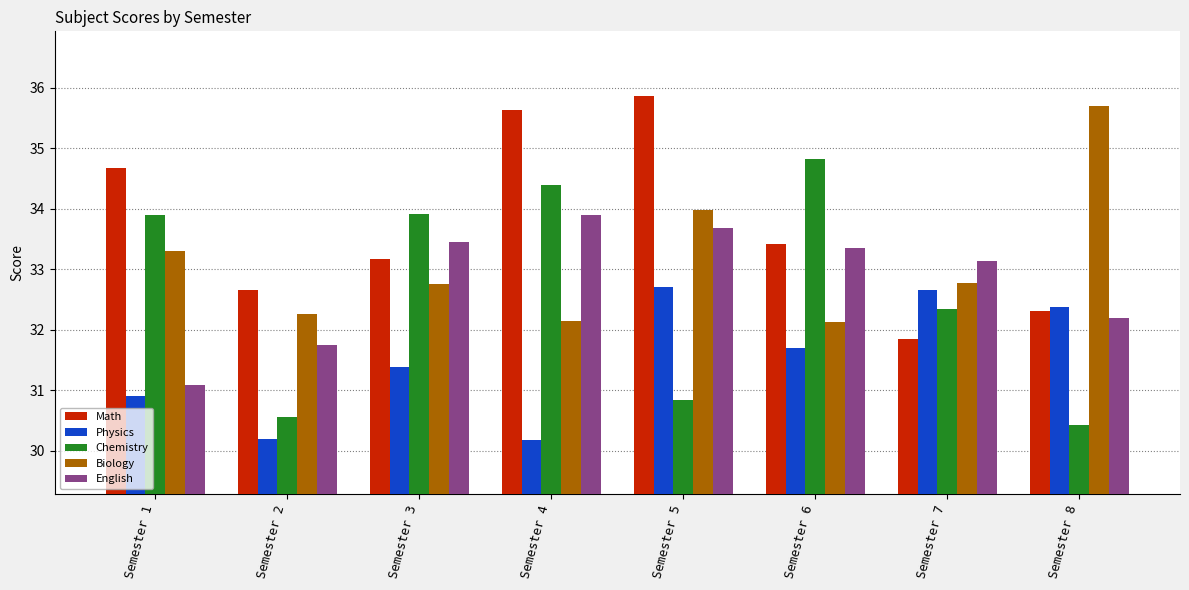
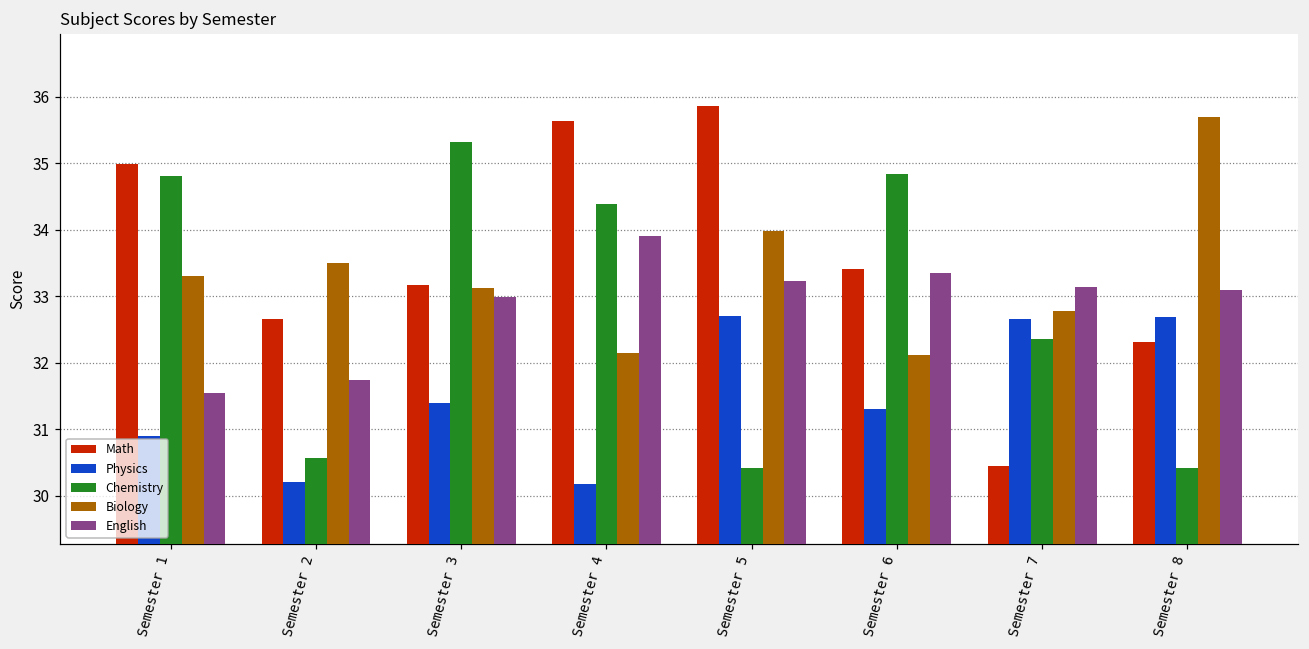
Math, Semester 1: 34.7 -> 35.0
Chemistry, Semester 1: 33.9 -> 34.8
English, Semester 1: 31.1 -> 31.5
Biology, Semester 2: 32.3 -> 33.5
Chemistry, Semester 3: 33.9 -> 35.3
Biology, Semester 3: 32.8 -> 33.1
English, Semester 3: 33.5 -> 33.0
Chemistry, Semester 5: 30.8 -> 30.4
English, Semester 5: 33.7 -> 33.2
Physics, Semester 6: 31.7 -> 31.3
Math, Semester 7: 31.9 -> 30.5
Physics, Semester 8: 32.4 -> 32.7
English, Semester 8: 32.2 -> 33.1
